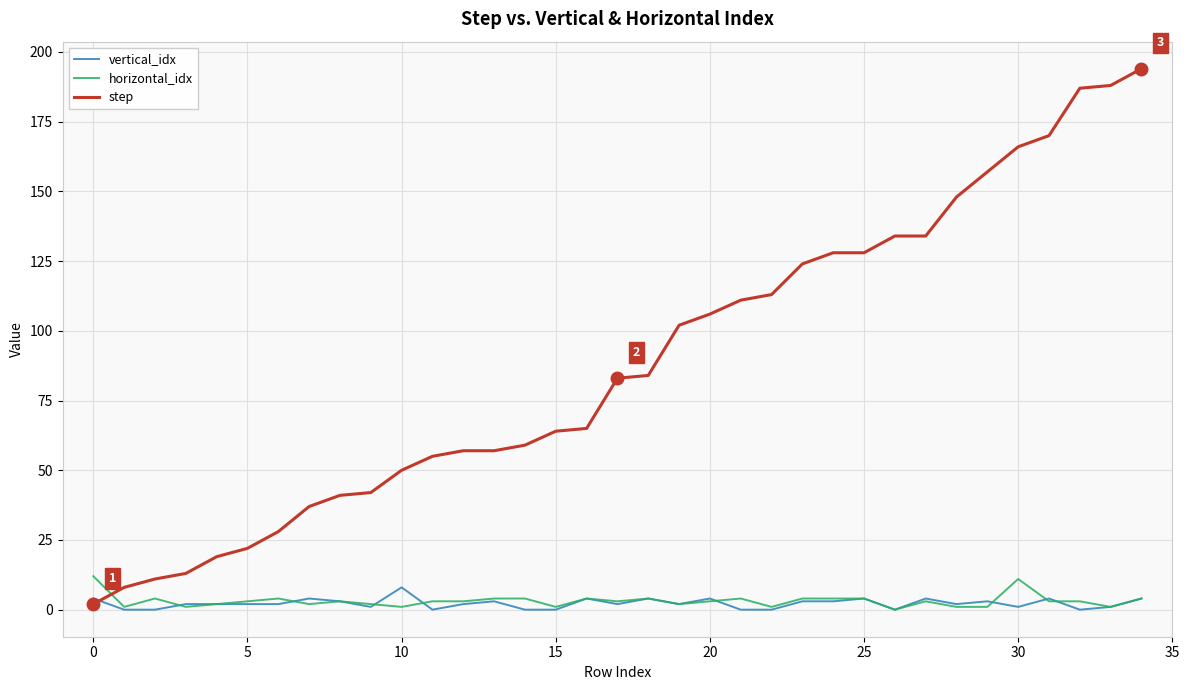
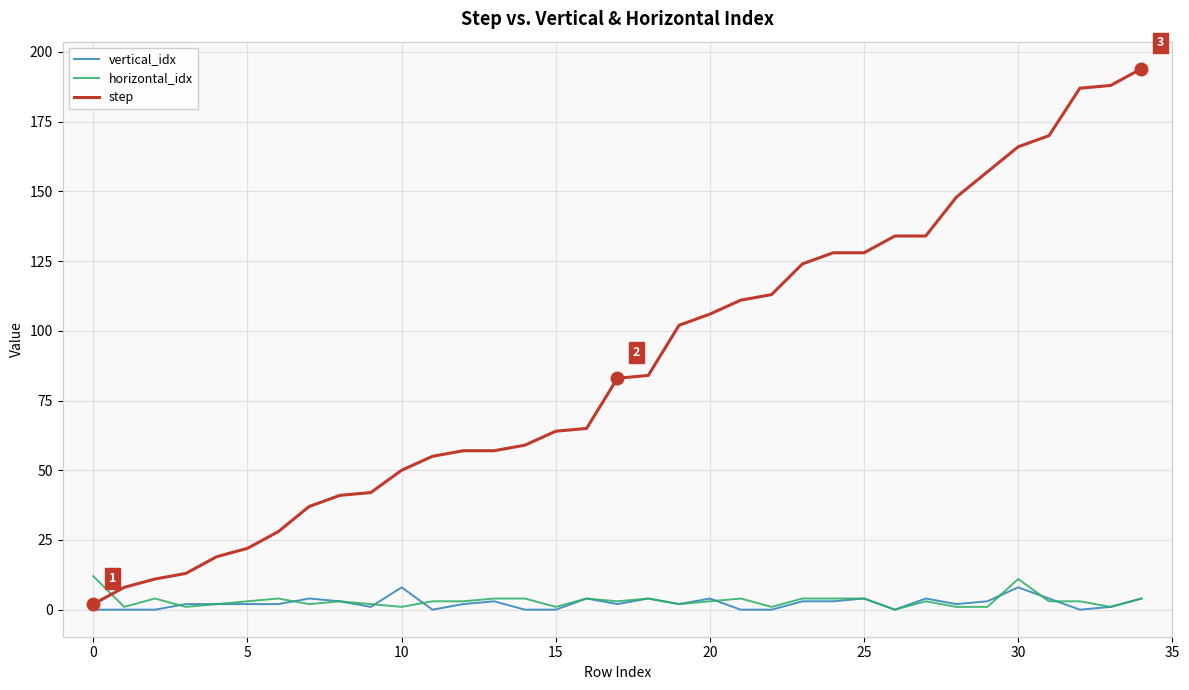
vertical_idx, 0: 4 -> 0
vertical_idx, 30: 1 -> 8
